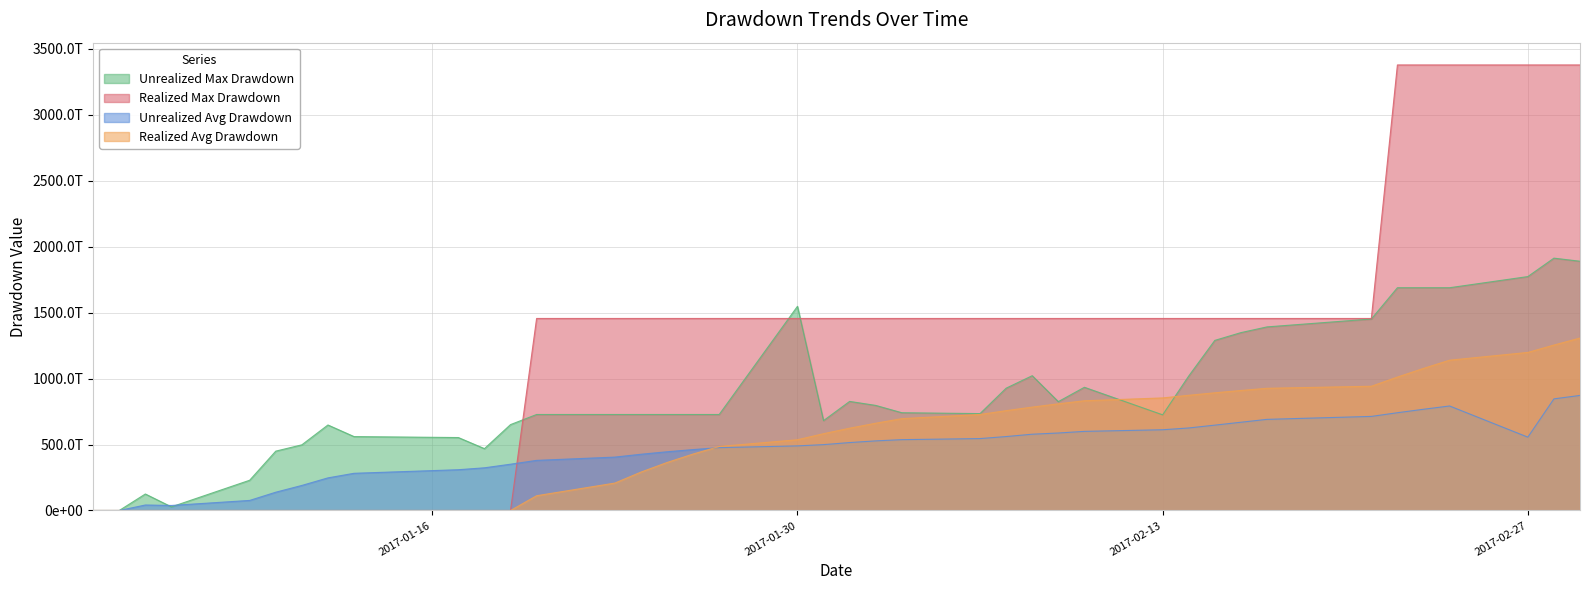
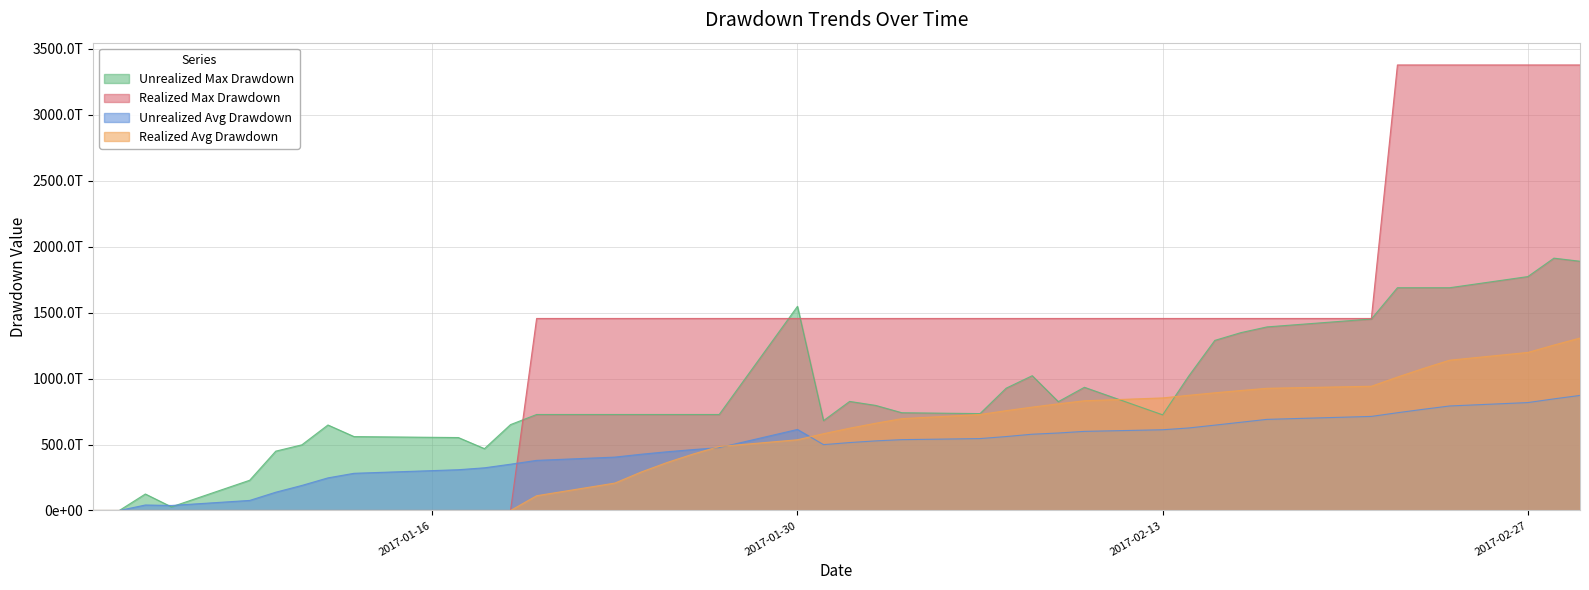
Unrealized Avg Drawdown, 2017-01-30: 490T -> 610T
Unrealized Avg Drawdown, 2017-02-27: 560T -> 820T
